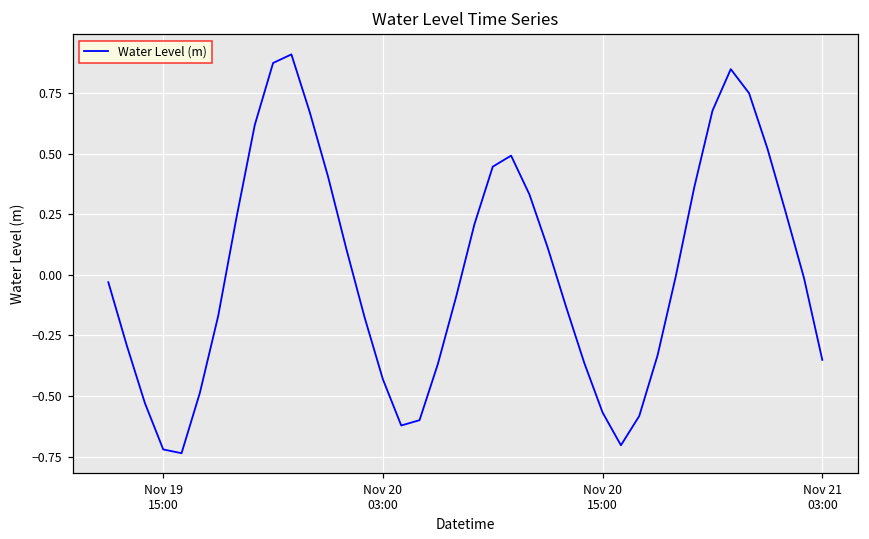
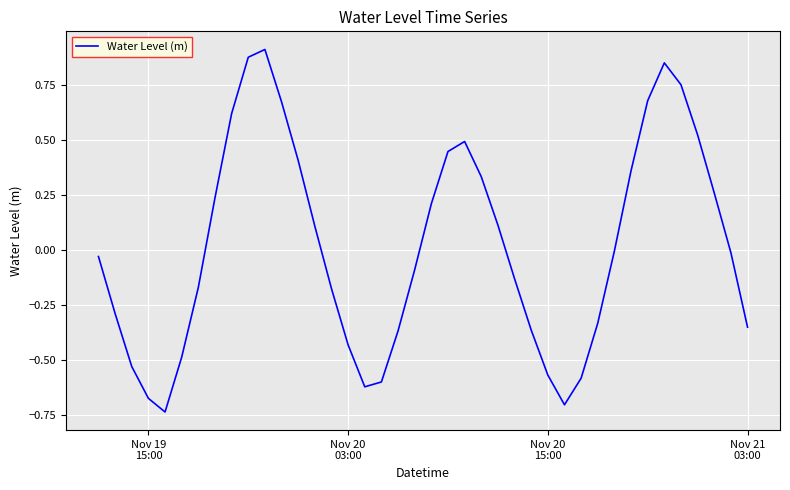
Nov 19 15:00: -0.72 -> -0.67
